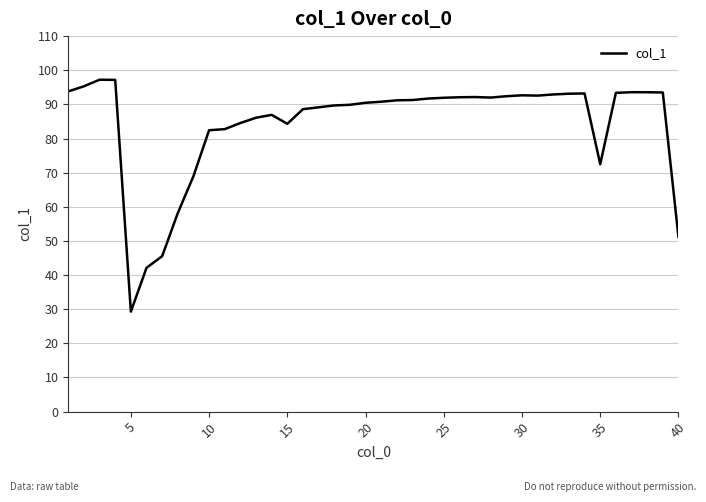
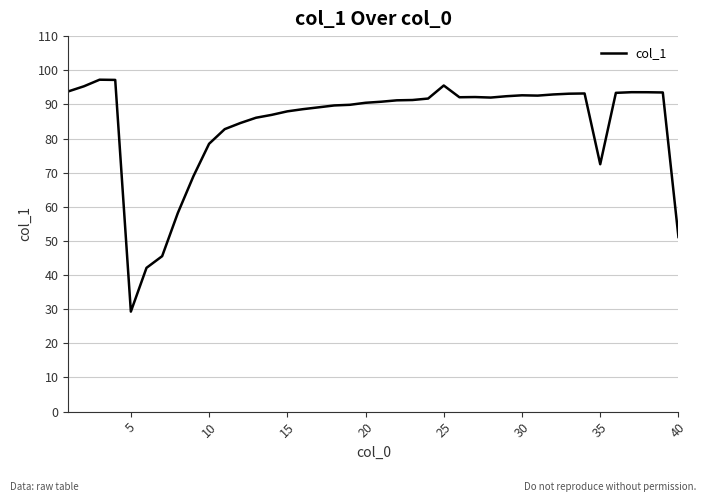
10: 82 -> 78
15: 84 -> 88
25: 92 -> 96
